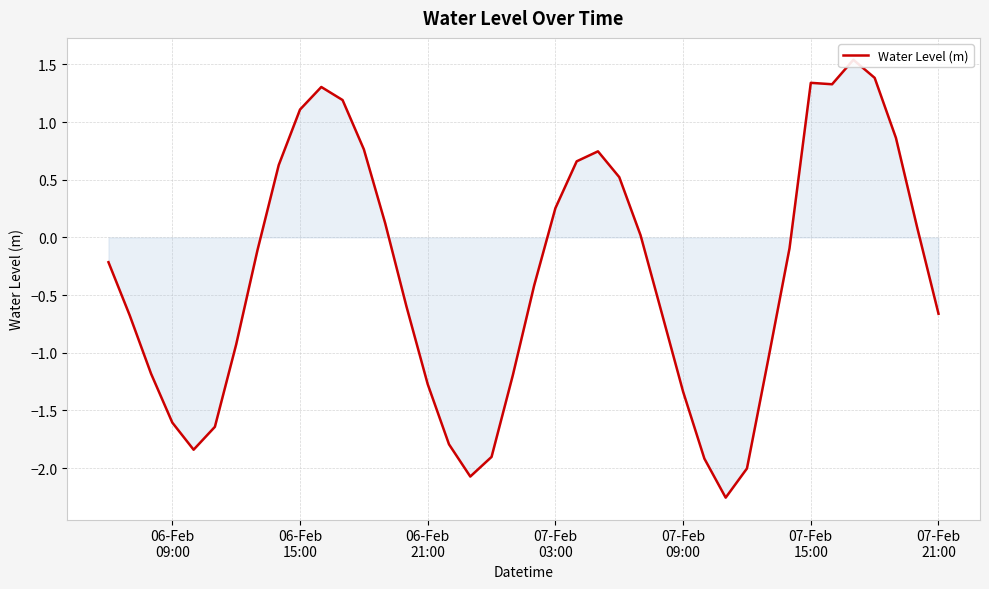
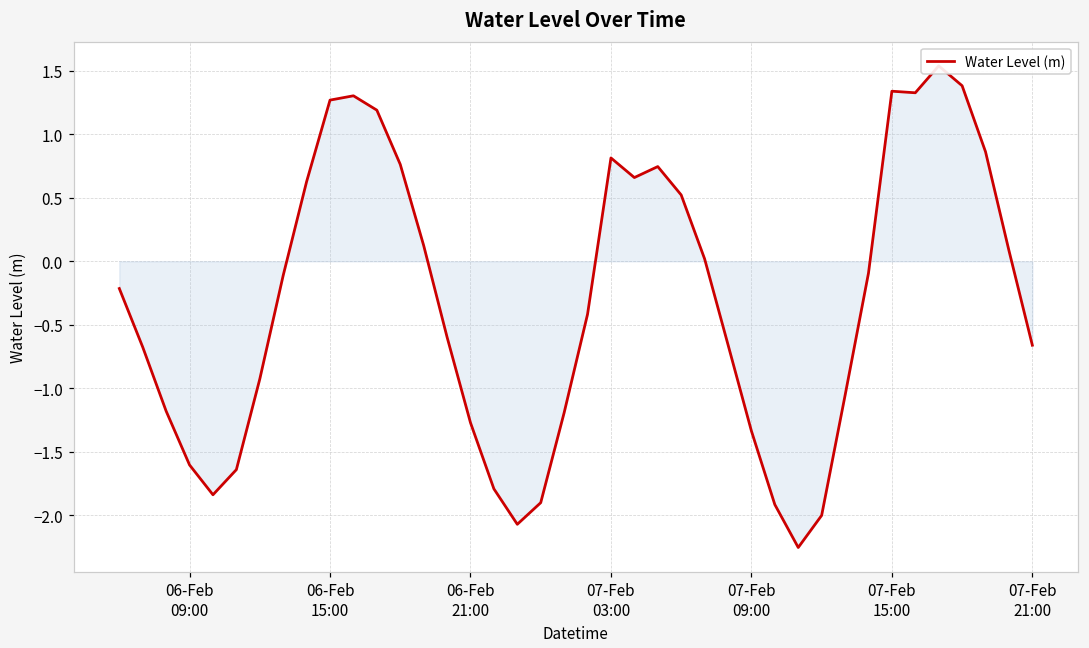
Water Level (m), 06-Feb 15:00: 1.11 -> 1.27
Water Level (m), 07-Feb 03:00: 0.25 -> 0.81
